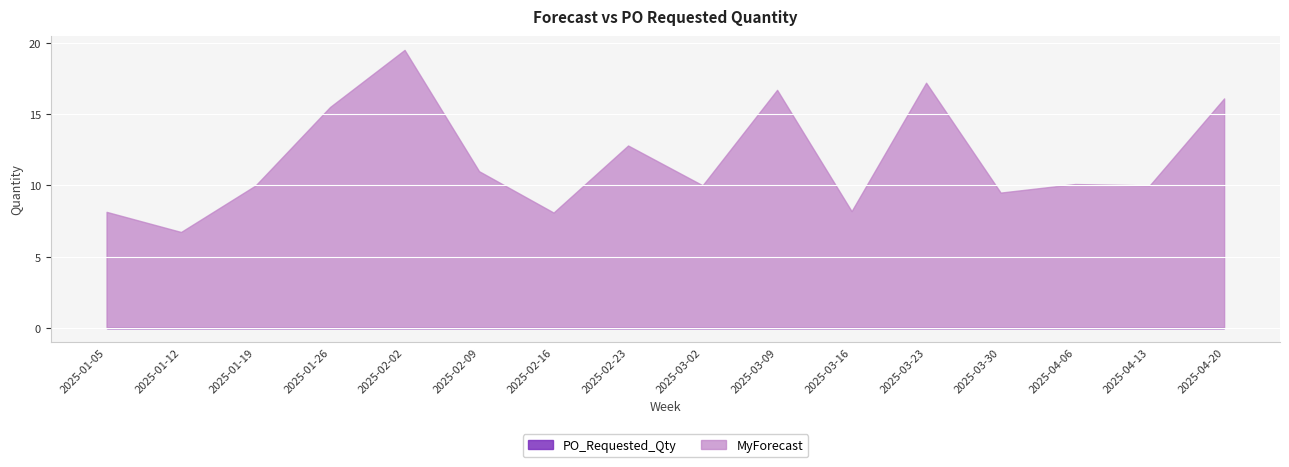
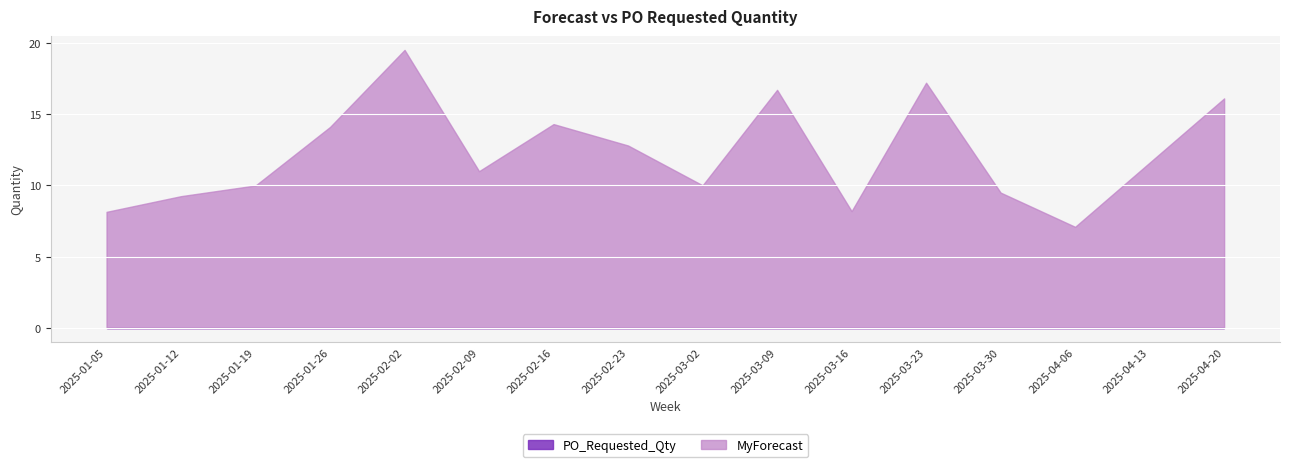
MyForecast, 2025-01-12: 6.7 -> 9.3
MyForecast, 2025-01-26: 15.5 -> 14.1
MyForecast, 2025-02-16: 8.1 -> 14.3
MyForecast, 2025-04-06: 10.1 -> 7.1
MyForecast, 2025-04-13: 10.0 -> 11.6
